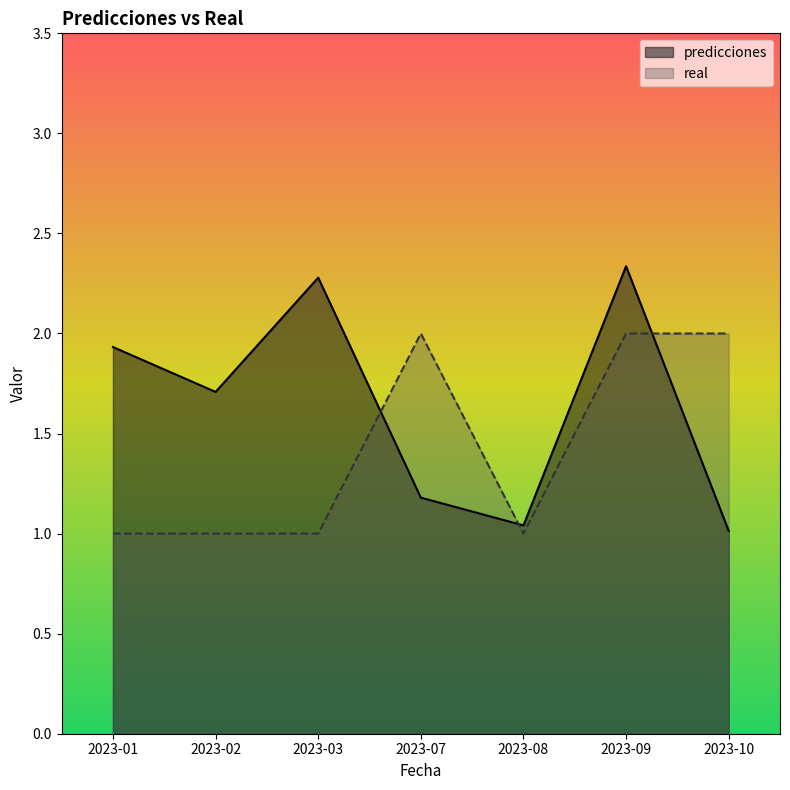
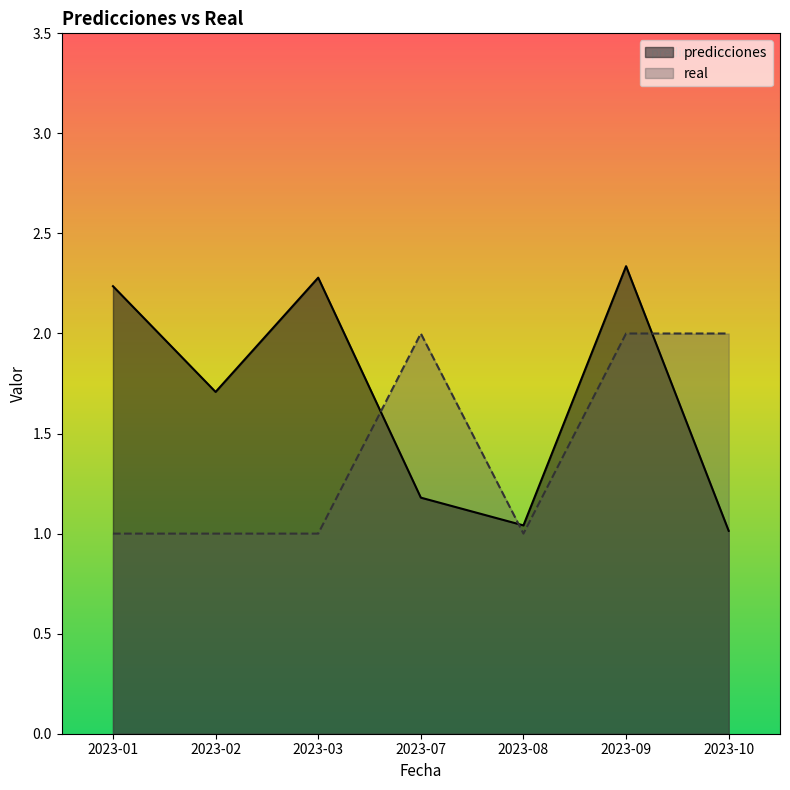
predicciones, 2023-01: 1.93 -> 2.24
